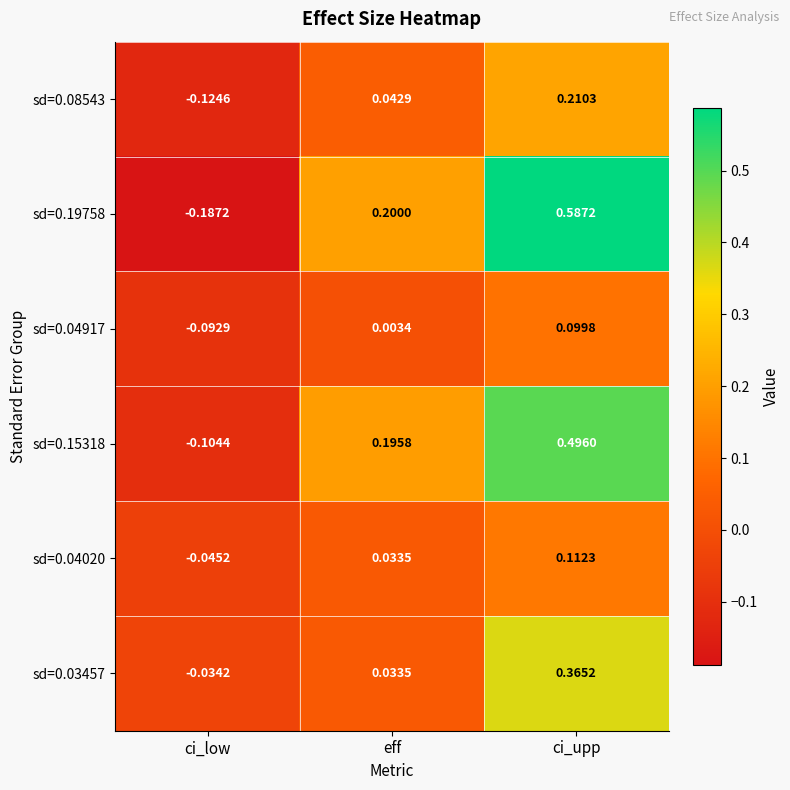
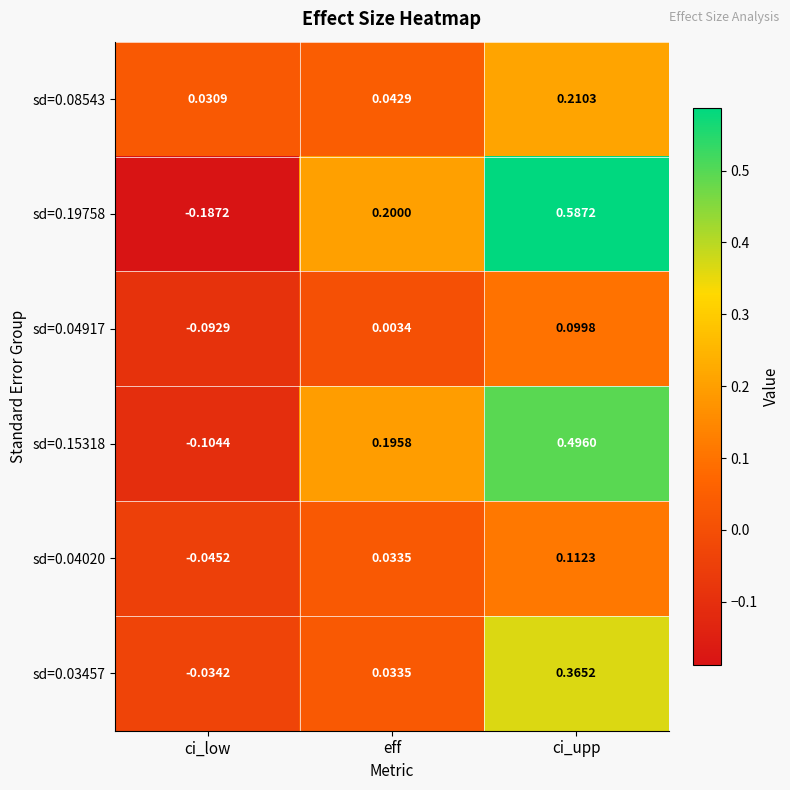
sd=0.08543, ci_low: -0.1246 -> 0.0309
